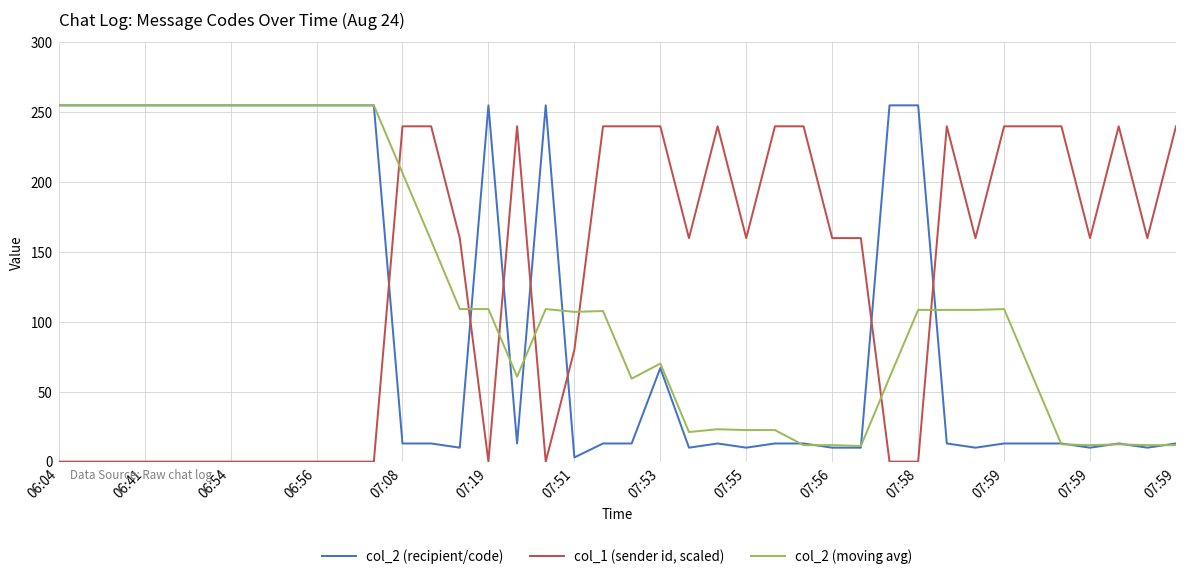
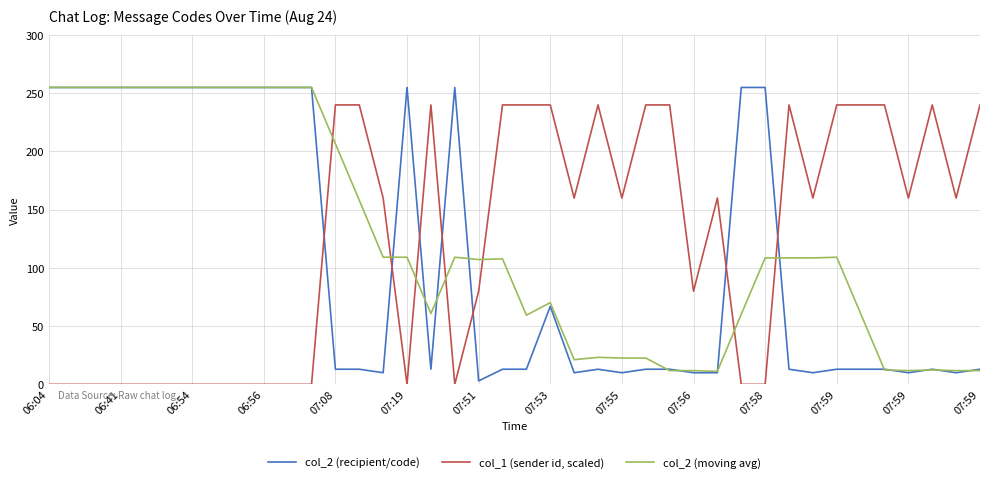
col_1 (sender id, scaled), 07:56: 160 -> 80
